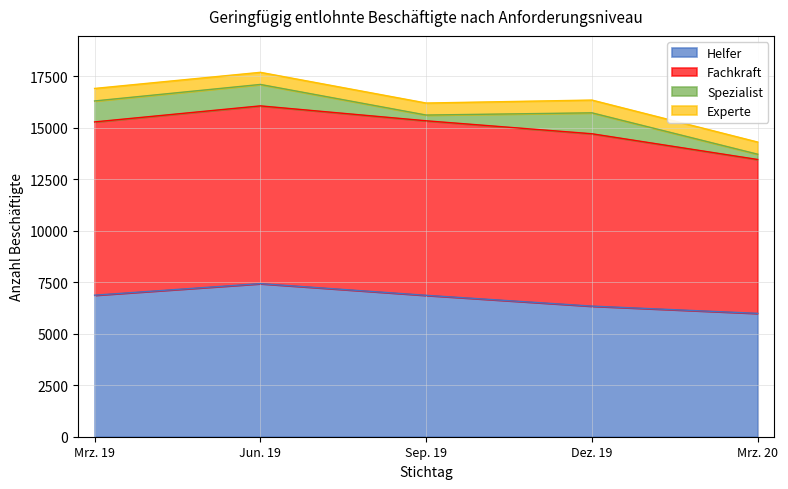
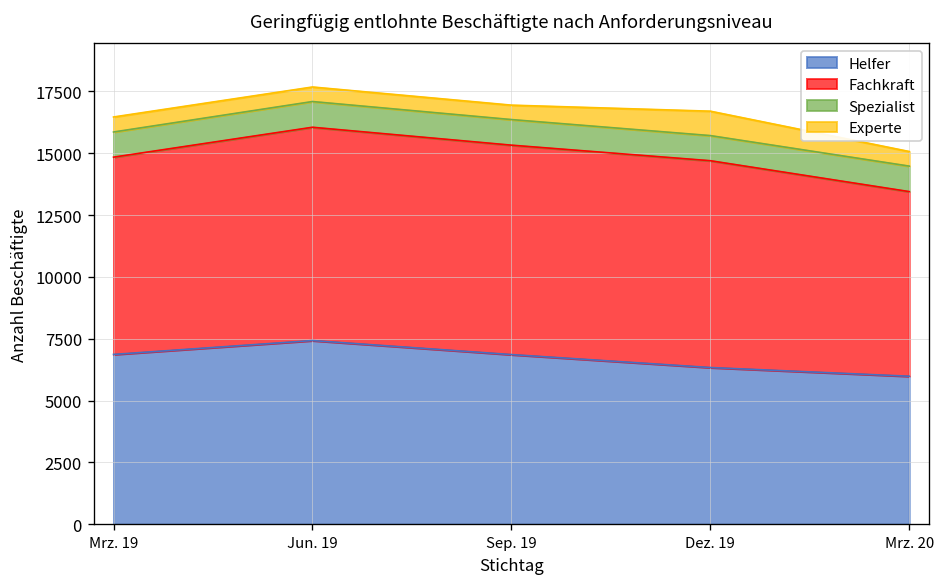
Fachkraft, Mrz. 19: 8400 -> 8000
Spezialist, Sep. 19: 300 -> 1000
Experte, Dez. 19: 600 -> 1000
Spezialist, Mrz. 20: 300 -> 1000
